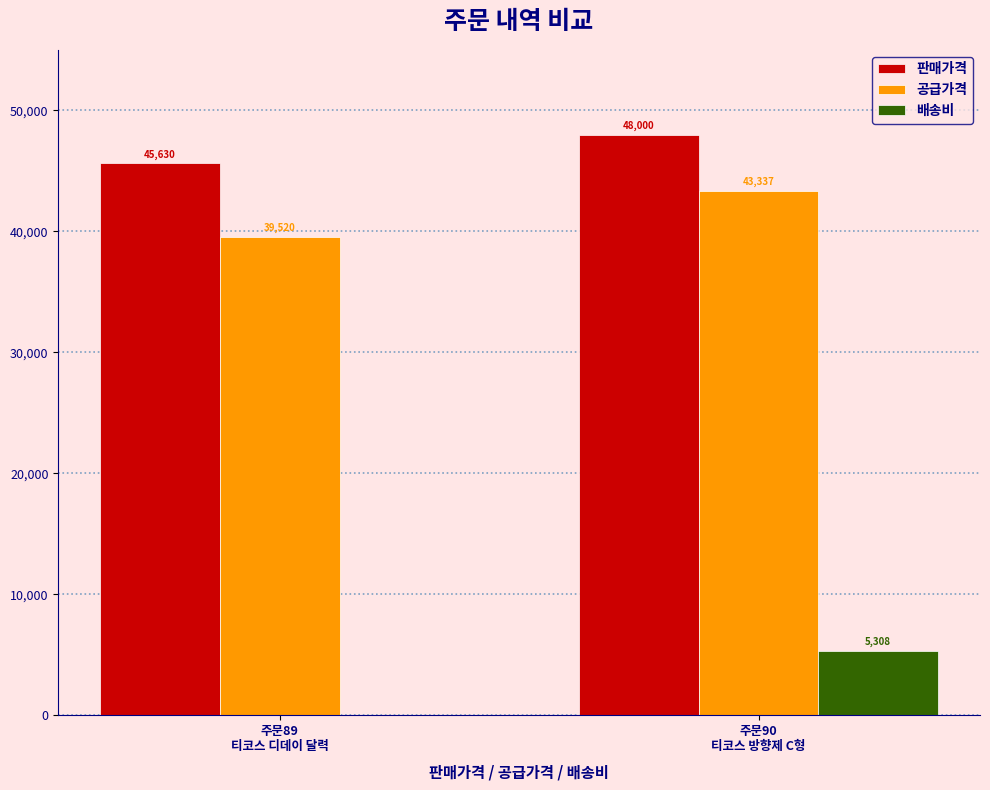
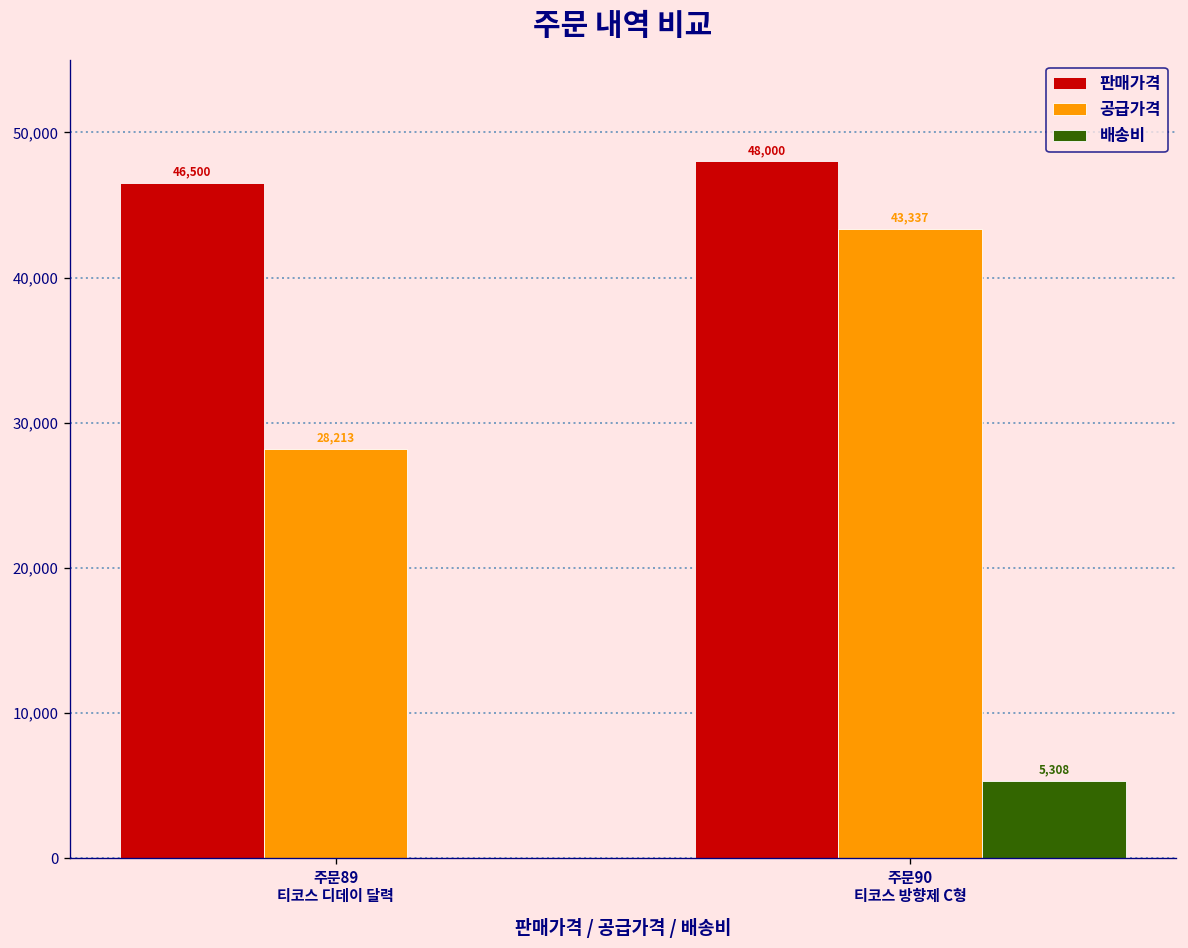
판매가격, 주문89 티코스 디데이 달력: 45,630 -> 46,500
공급가격, 주문89 티코스 디데이 달력: 39,520 -> 28,213
